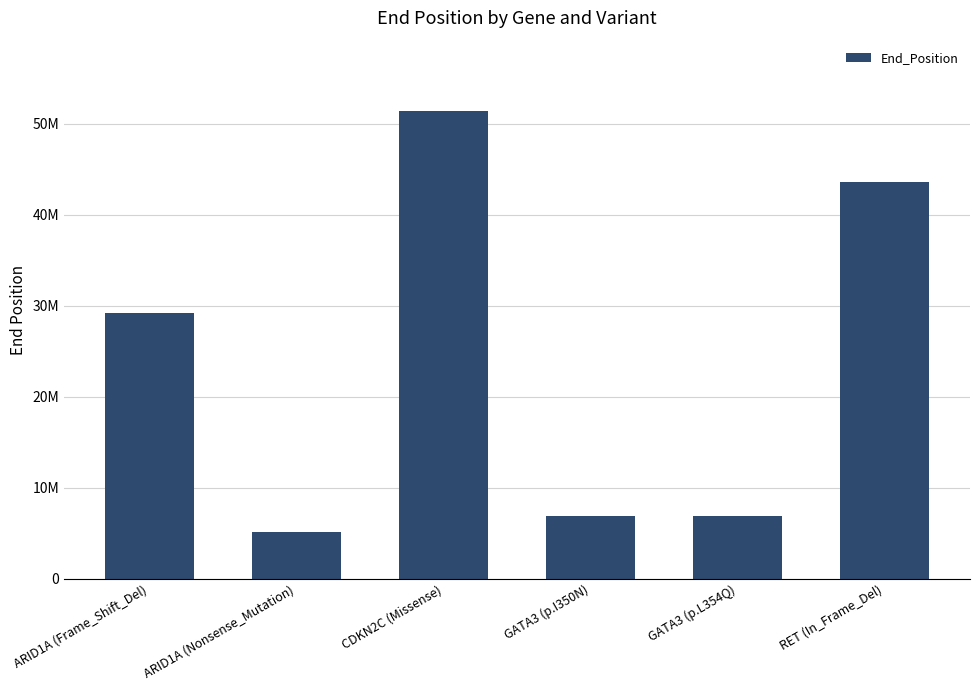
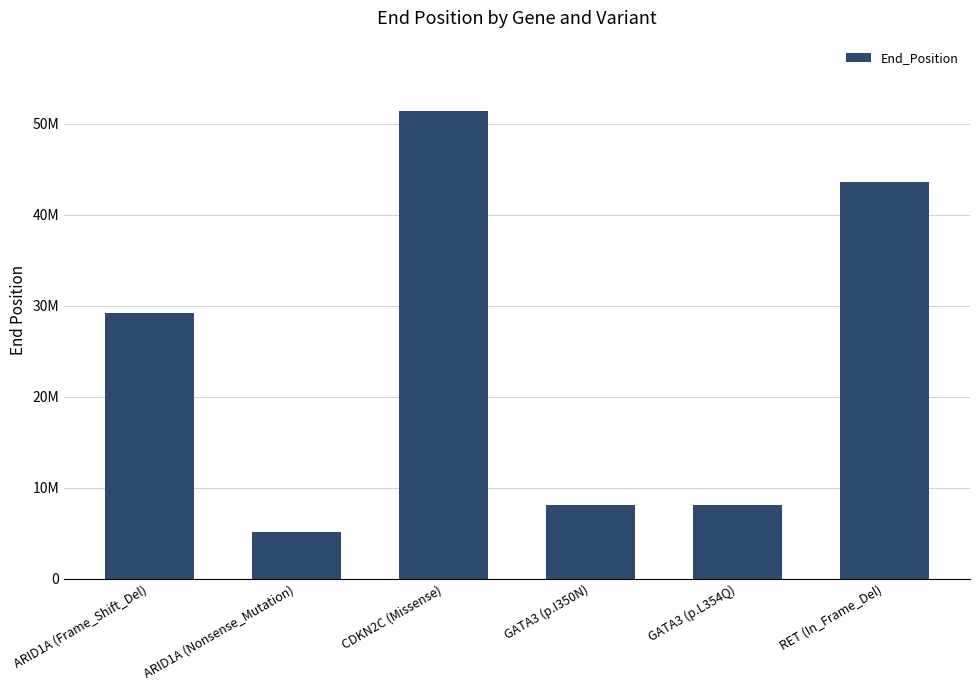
GATA3 (p.I350N): 7000000 -> 8000000
GATA3 (p.L354Q): 7000000 -> 8000000
